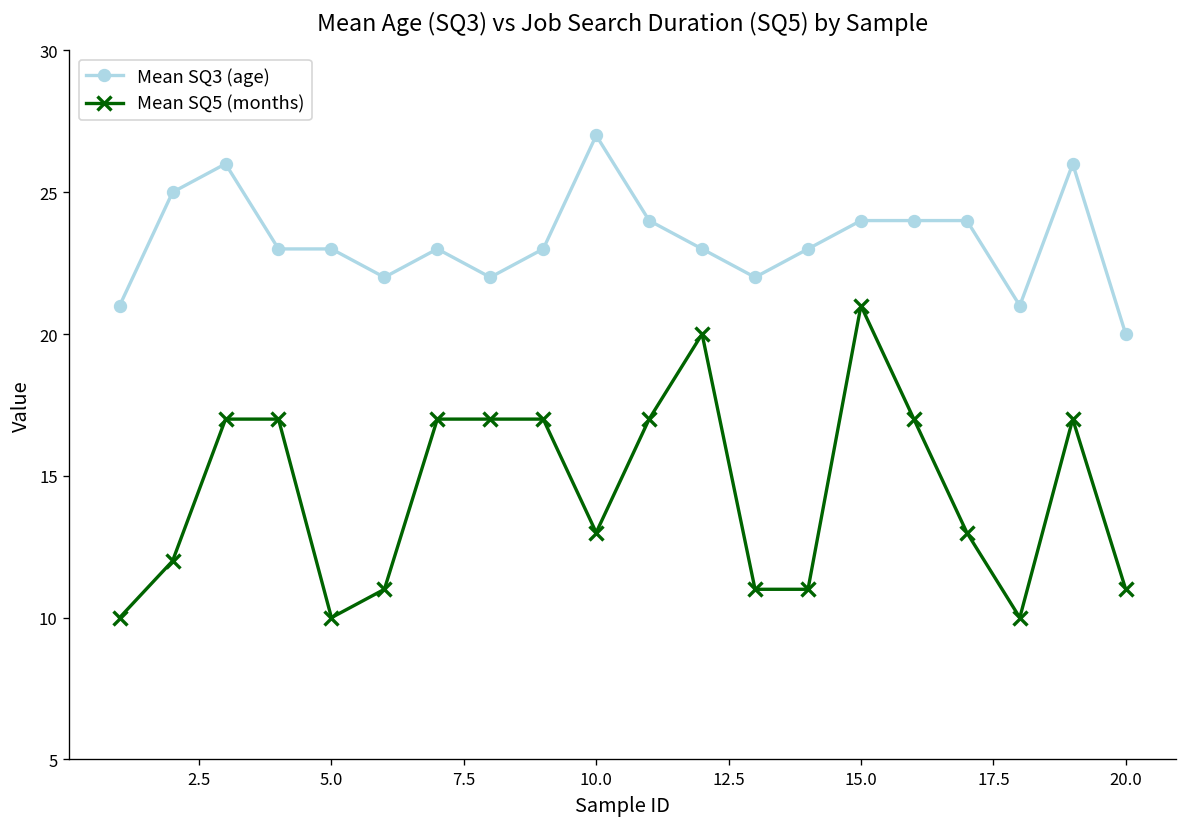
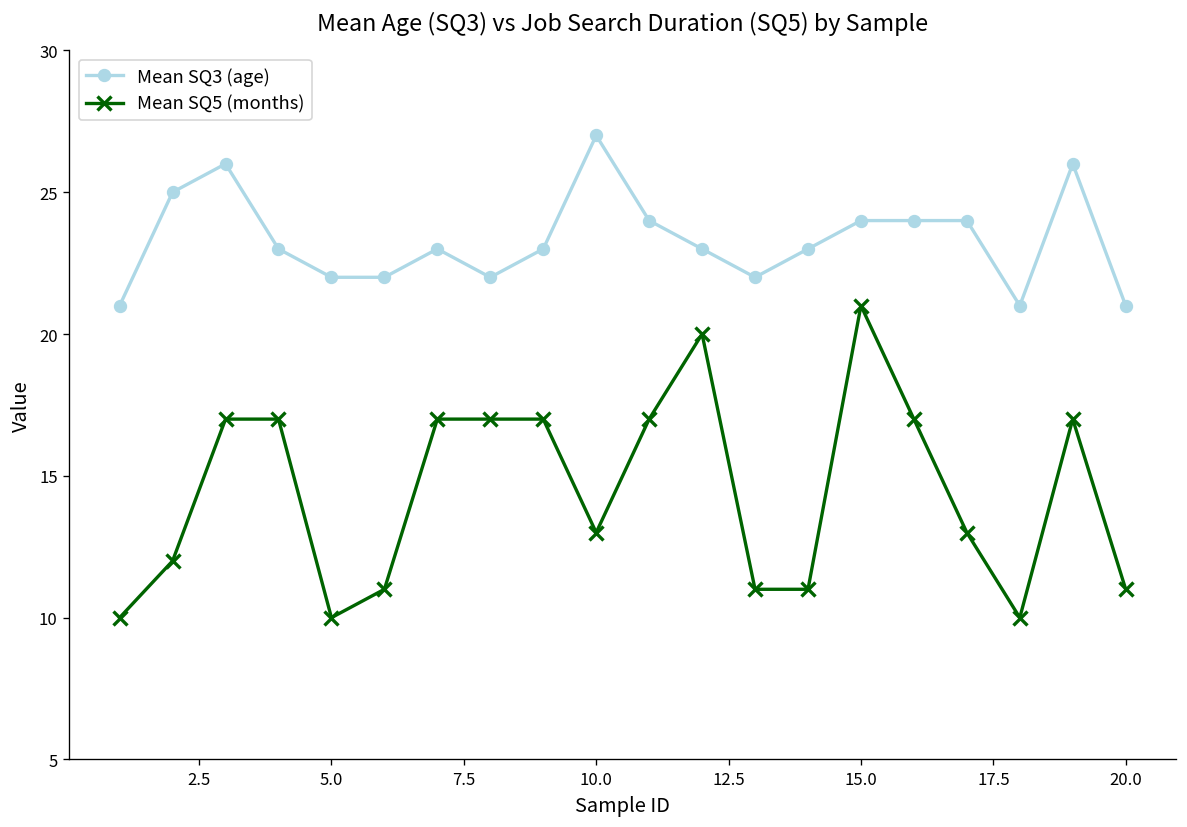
Mean SQ3 (age), 5.0: 23 -> 22
Mean SQ3 (age), 20.0: 20 -> 21
